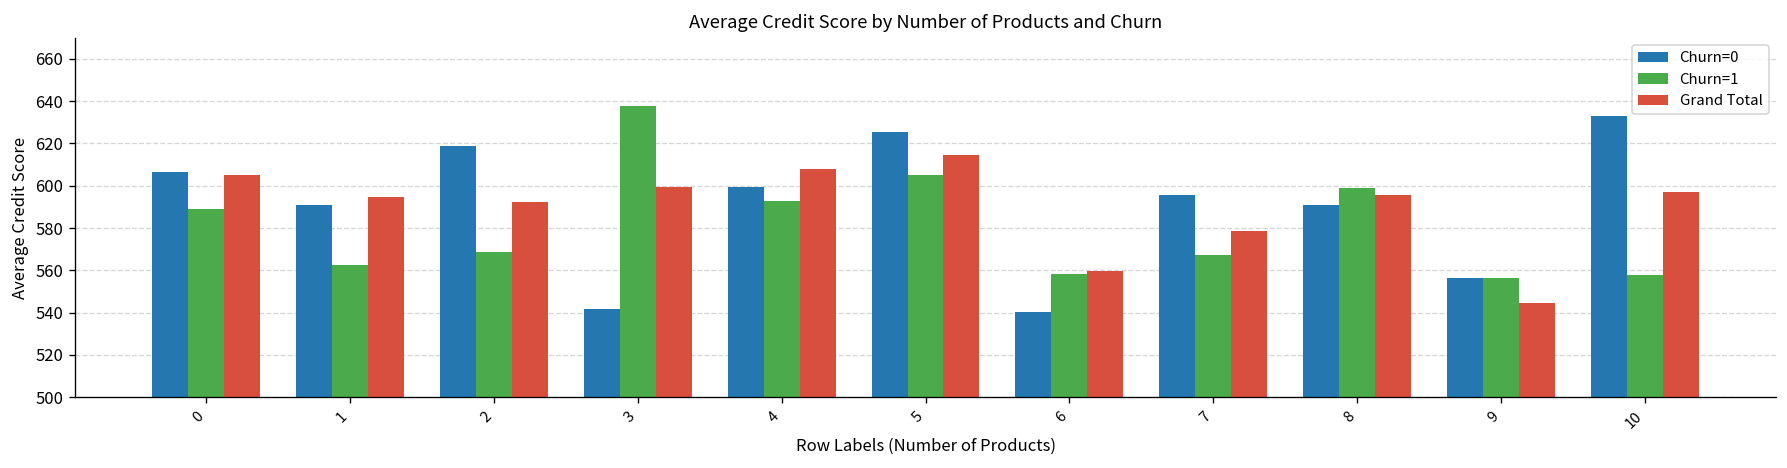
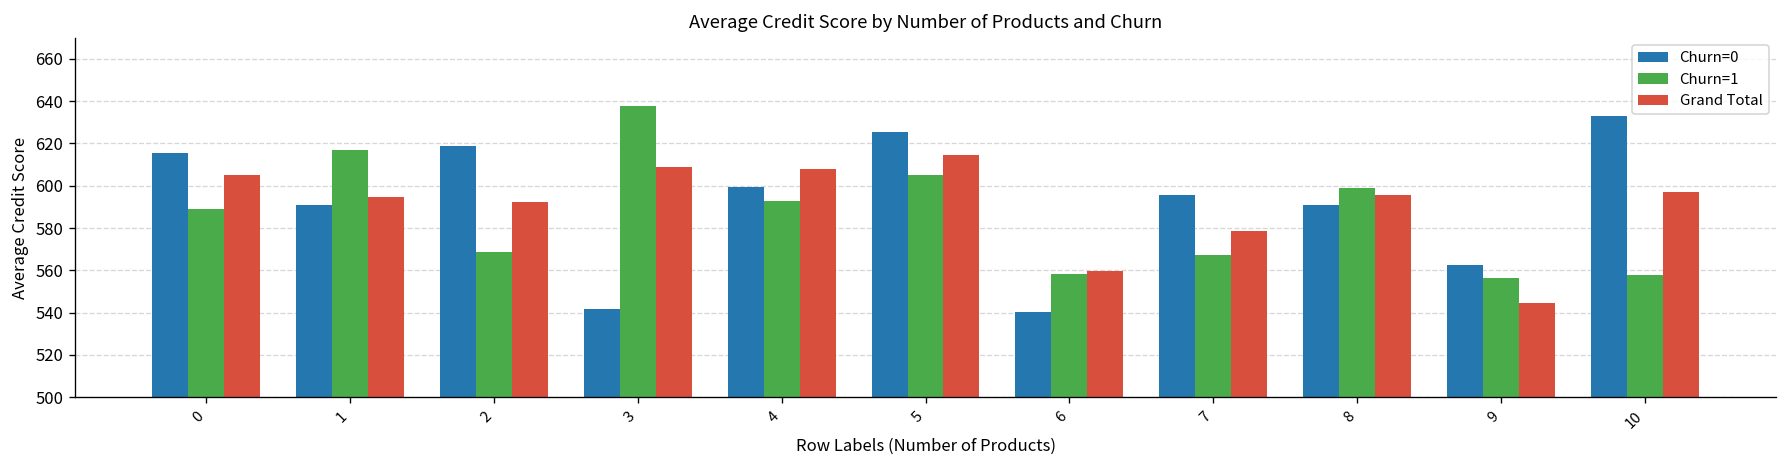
Churn=0, 0: 606 -> 615
Churn=1, 1: 563 -> 617
Grand Total, 3: 599 -> 609
Churn=0, 9: 556 -> 563
